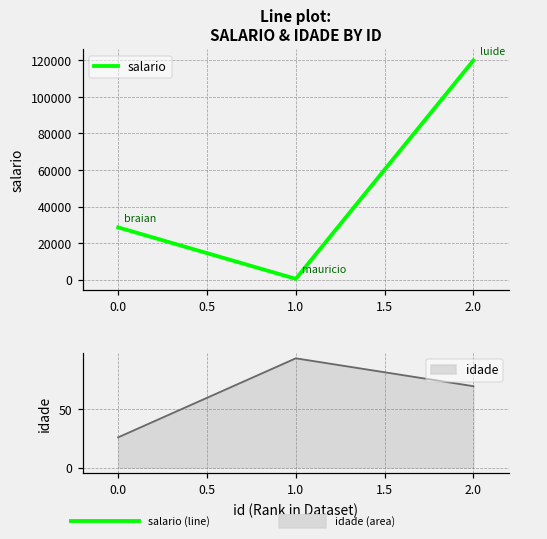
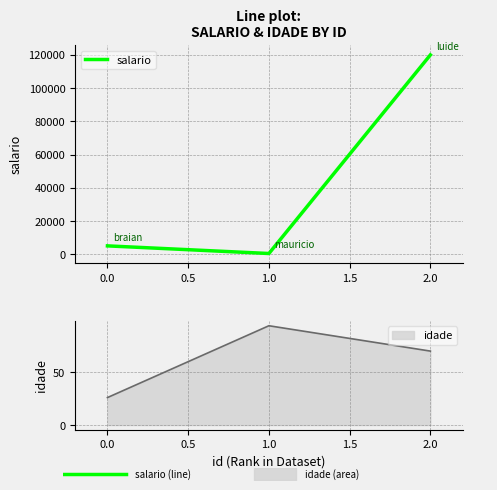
Line plot: SALARIO & IDADE BY ID, 0.0: 29000 -> 5000
